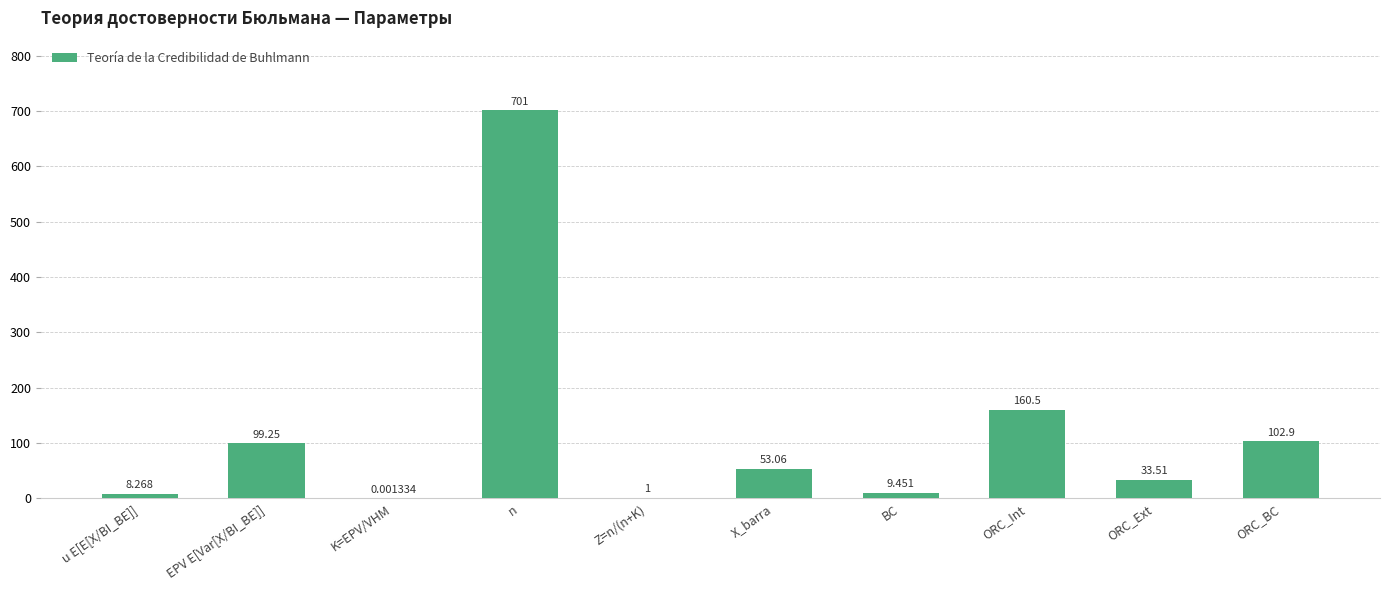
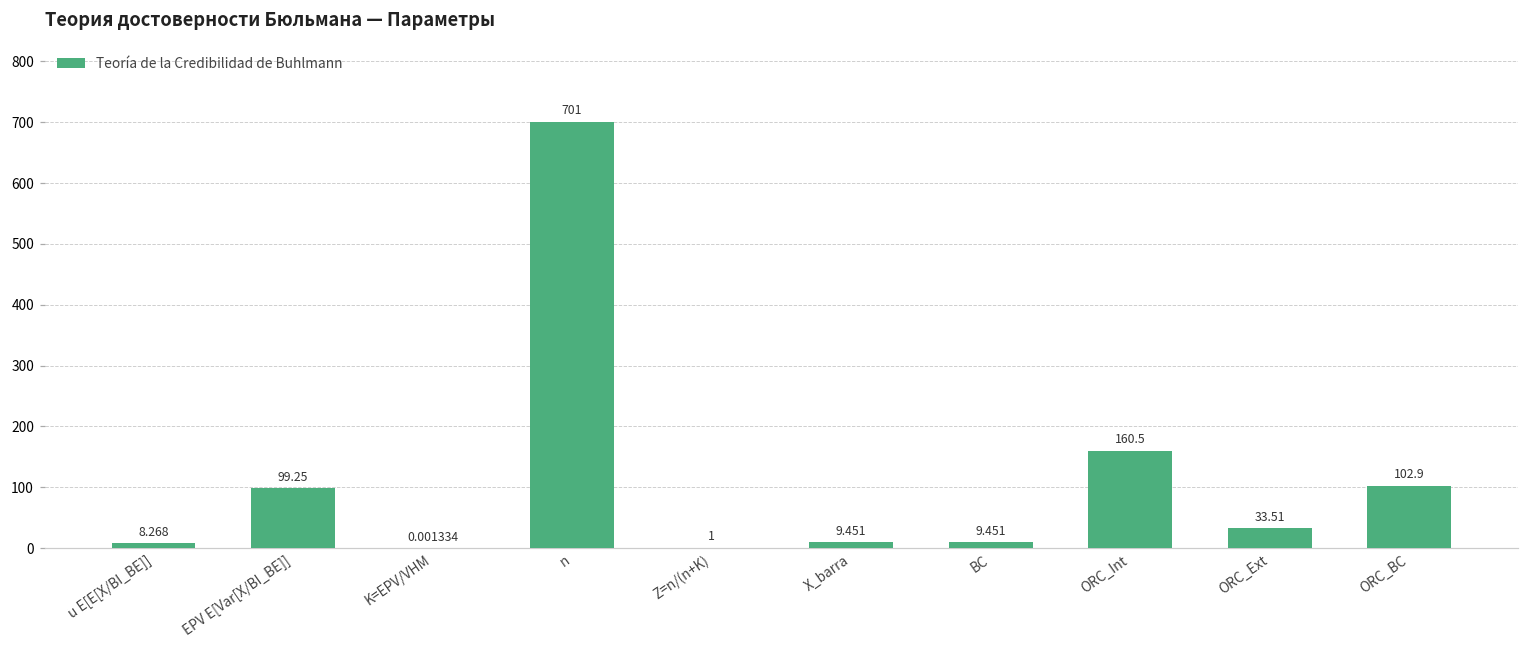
X_barra: 53.06 -> 9.451
